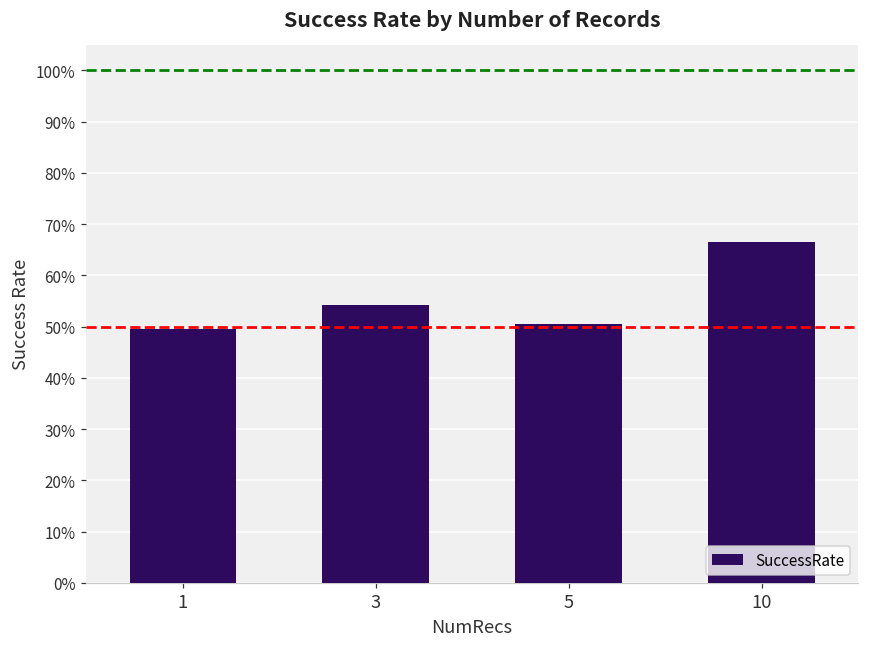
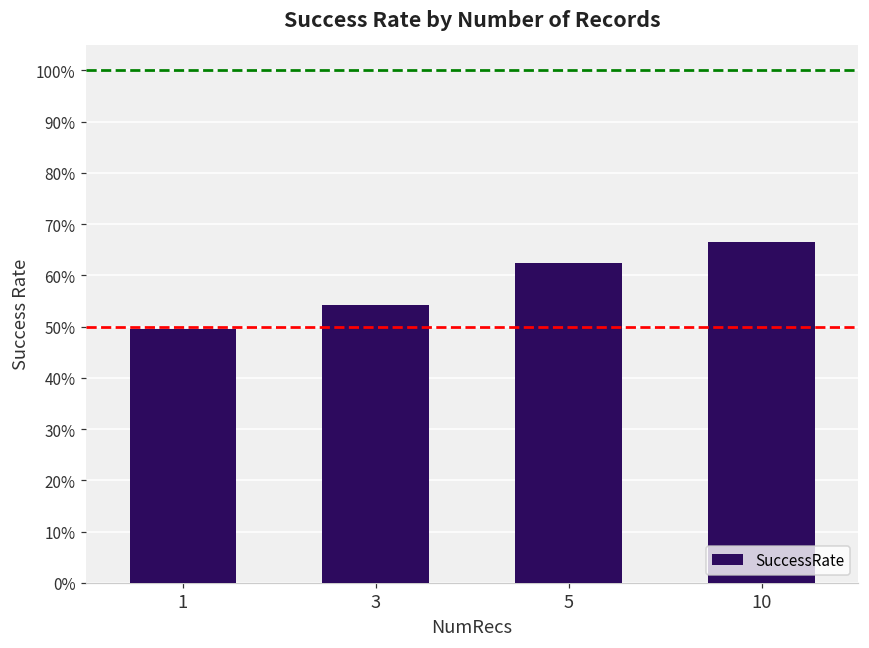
5: 50% -> 62%
